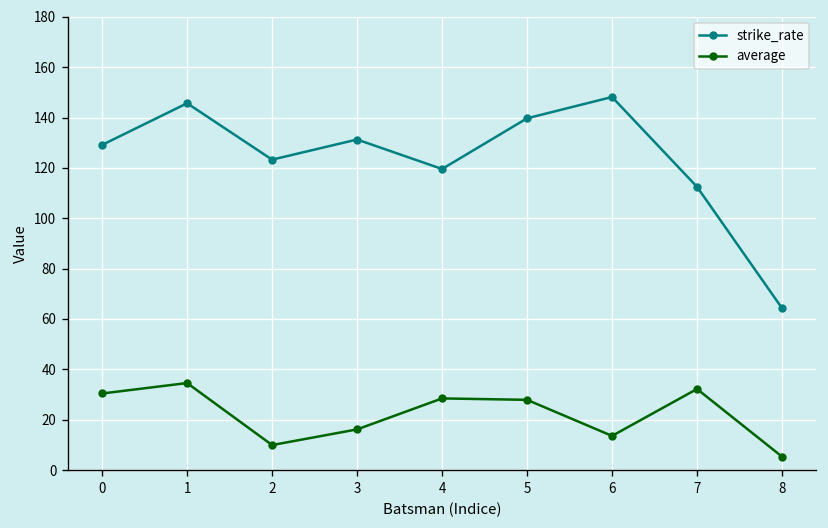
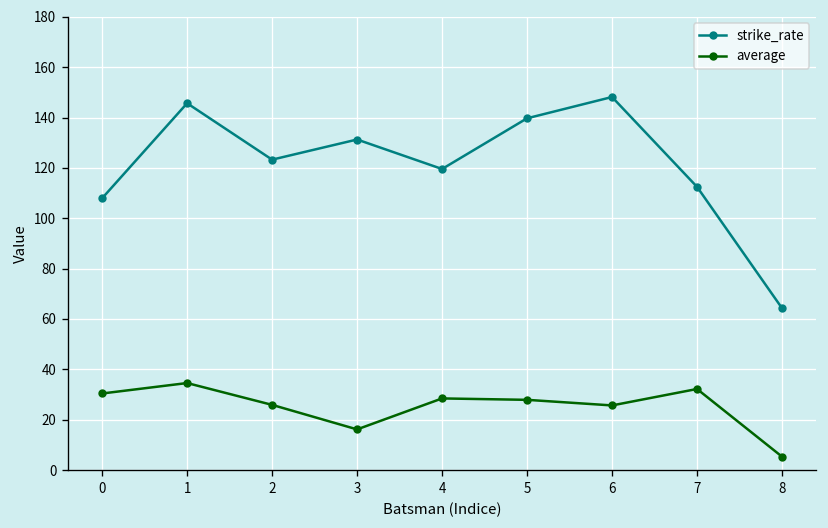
strike_rate, 0: 129 -> 108
average, 2: 10 -> 26
average, 6: 14 -> 26
